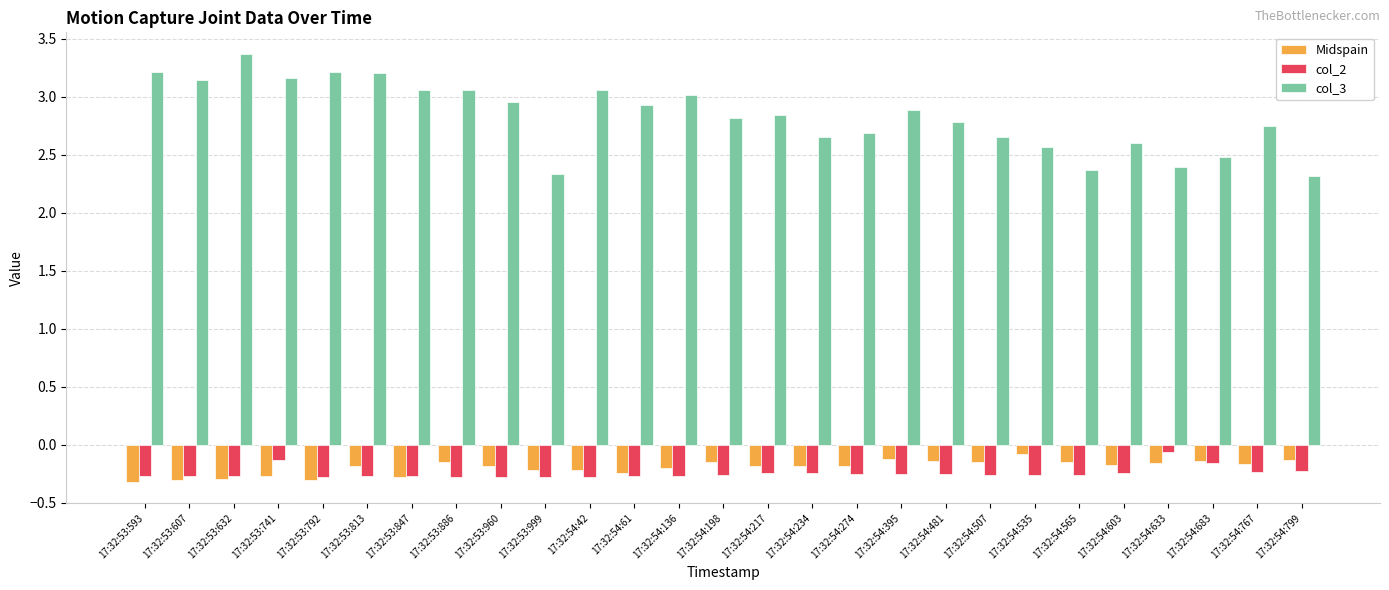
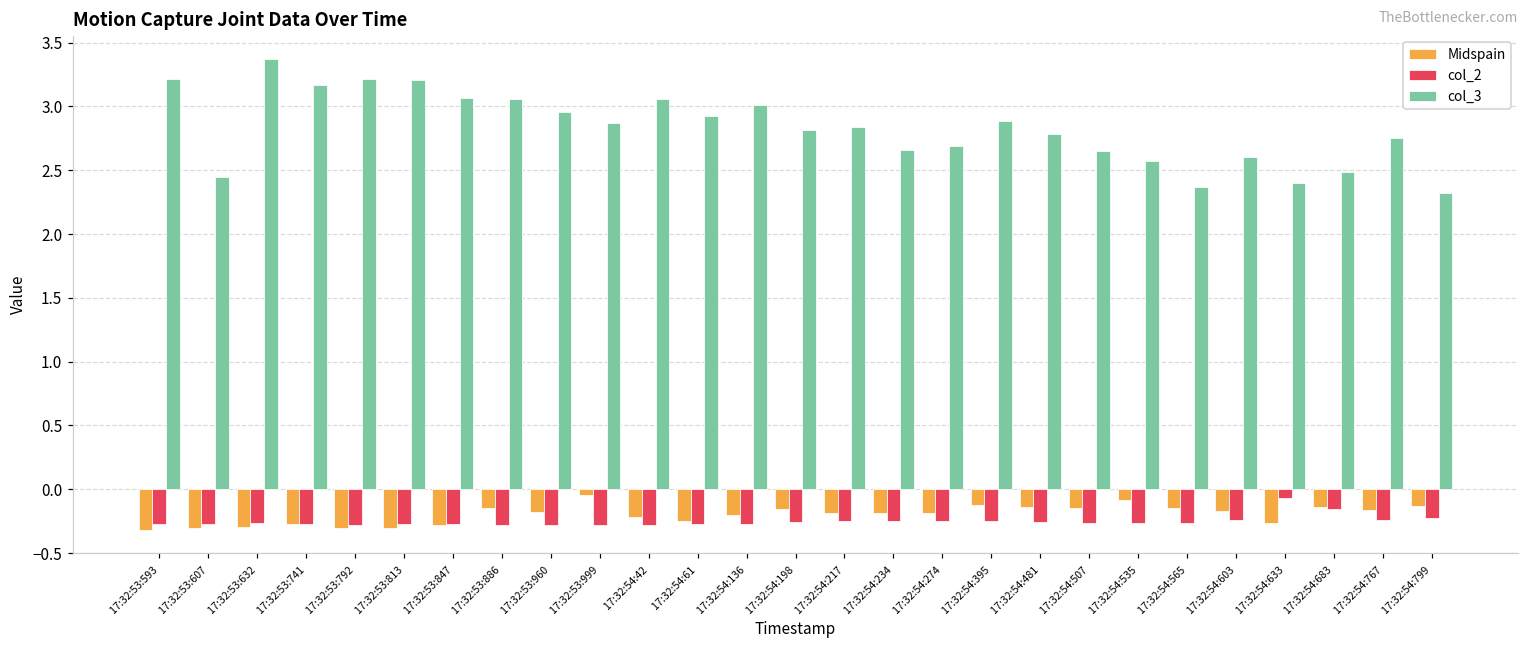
col_3, 17:32:53:607: 3.14 -> 2.45
col_2, 17:32:53:741: -0.13 -> -0.28
Midspain, 17:32:53:813: -0.18 -> -0.31
Midspain, 17:32:53:999: -0.22 -> -0.05
col_3, 17:32:53:999: 2.34 -> 2.87
Midspain, 17:32:54:633: -0.15 -> -0.26
